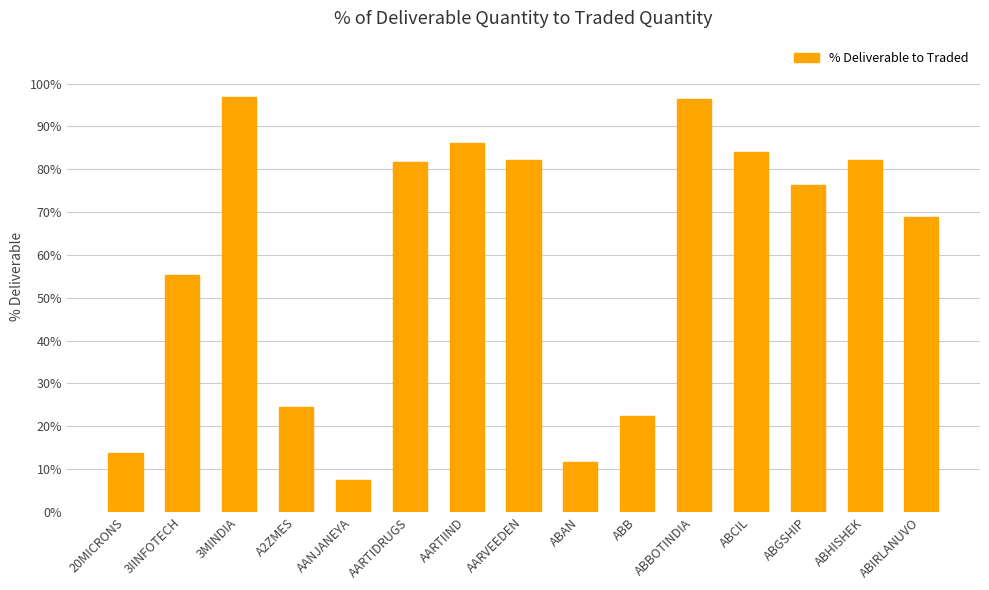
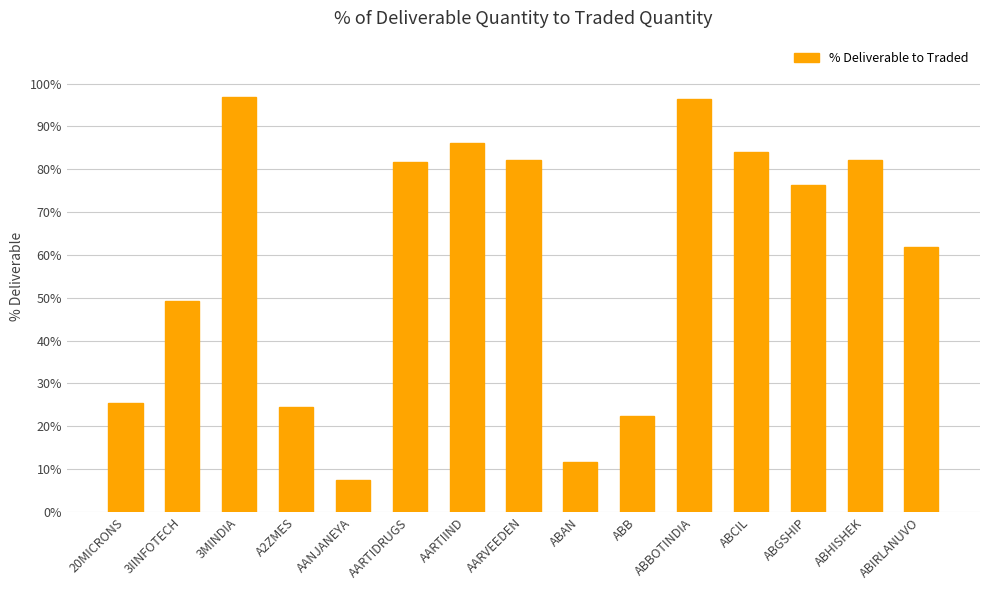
20MICRONS: 14% -> 25%
3IINFOTECH: 55% -> 49%
ABIRLANUVO: 69% -> 62%
